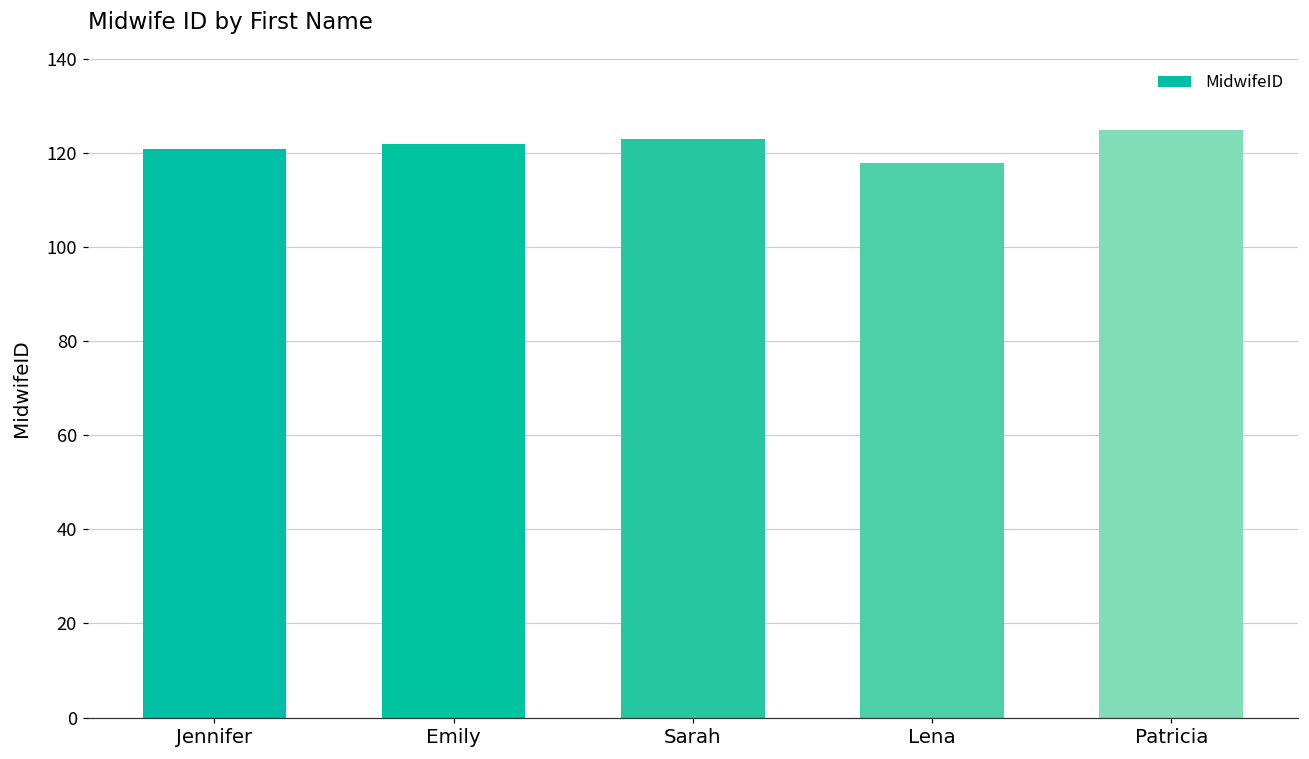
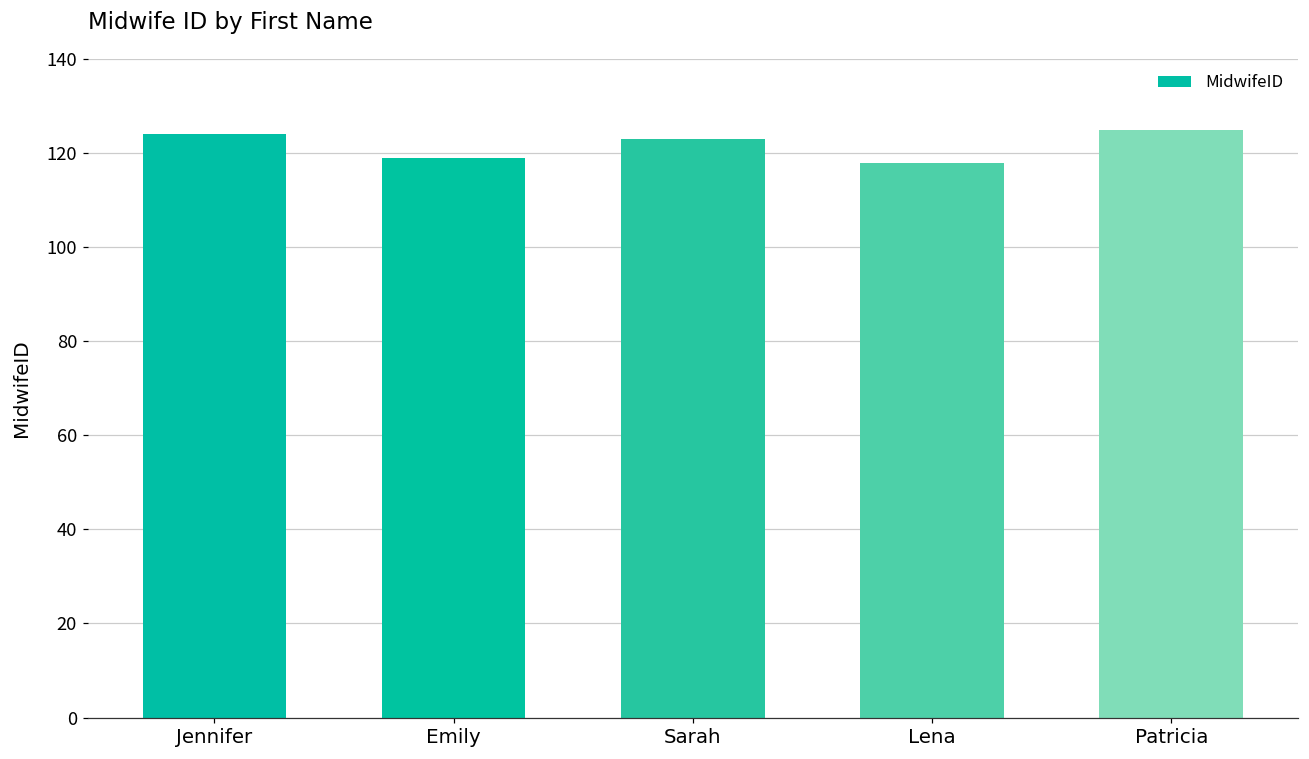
Jennifer: 121 -> 124
Emily: 122 -> 119
